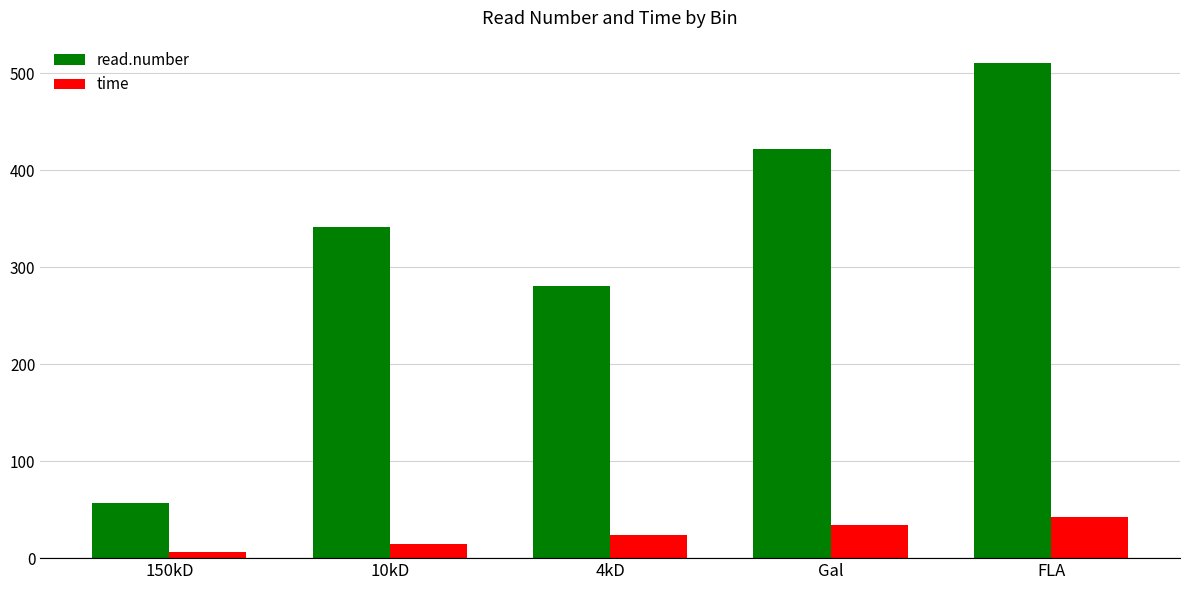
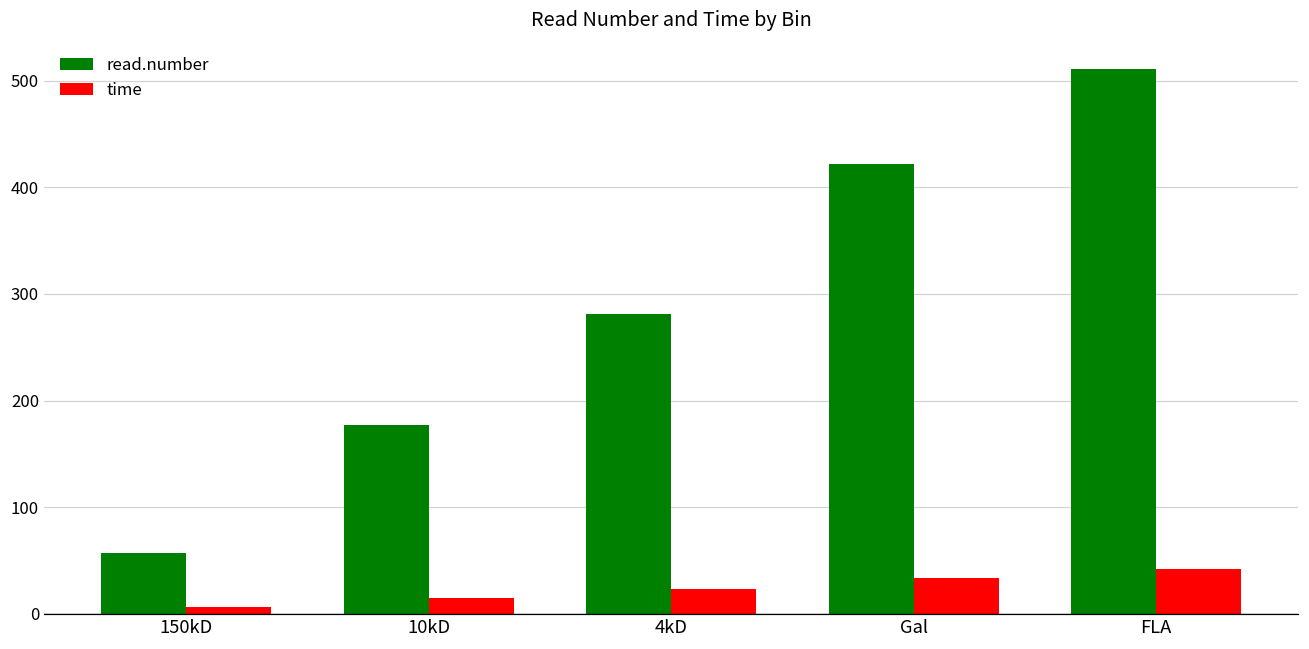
read.number, 10kD: 340 -> 180
